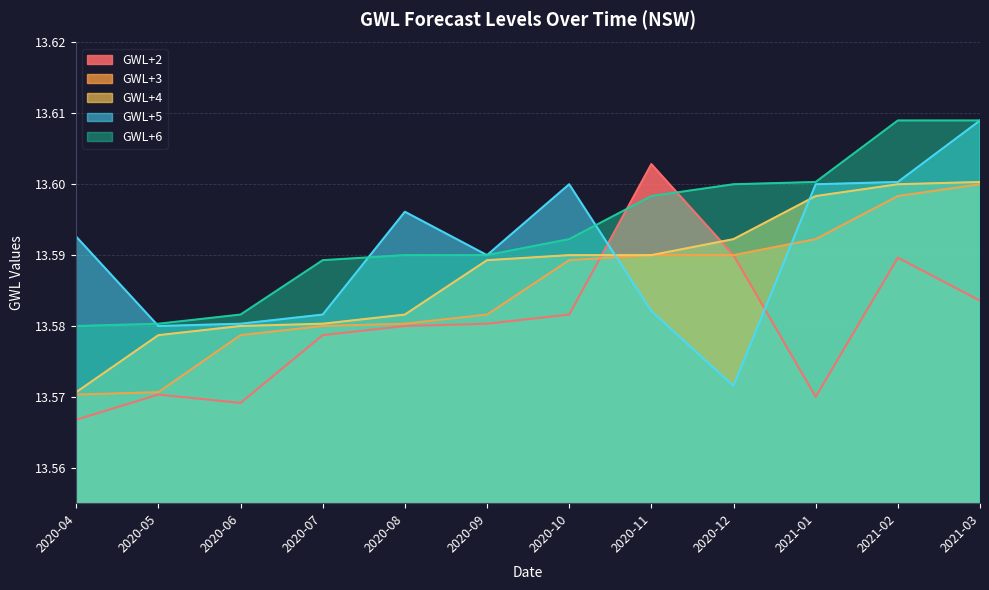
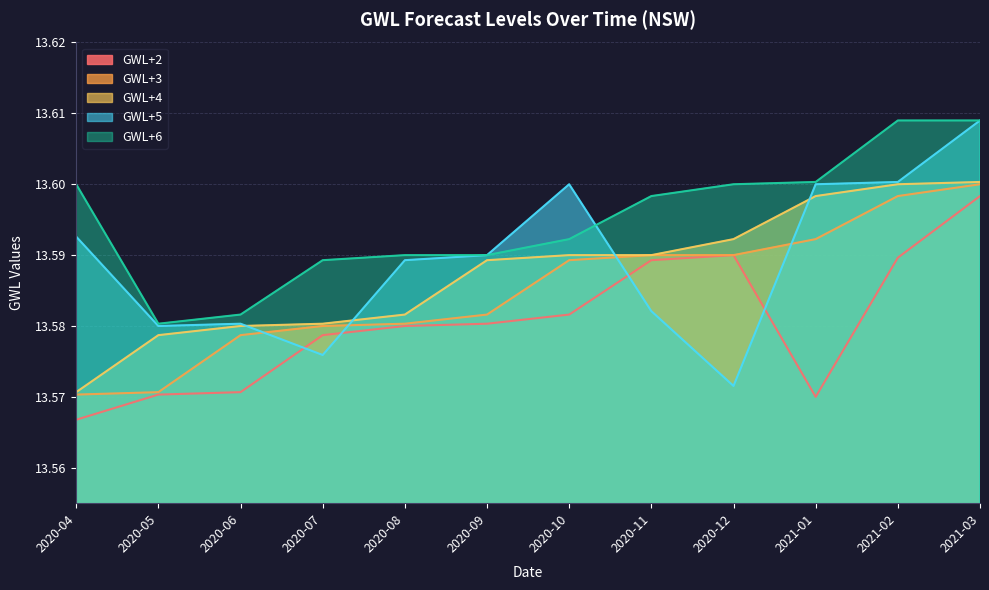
GWL+6, 2020-04: 13.58 -> 13.60
GWL+2, 2020-06: 13.569 -> 13.571
GWL+5, 2020-07: 13.582 -> 13.576
GWL+5, 2020-08: 13.596 -> 13.589
GWL+2, 2020-11: 13.603 -> 13.589
GWL+2, 2021-03: 13.584 -> 13.598
